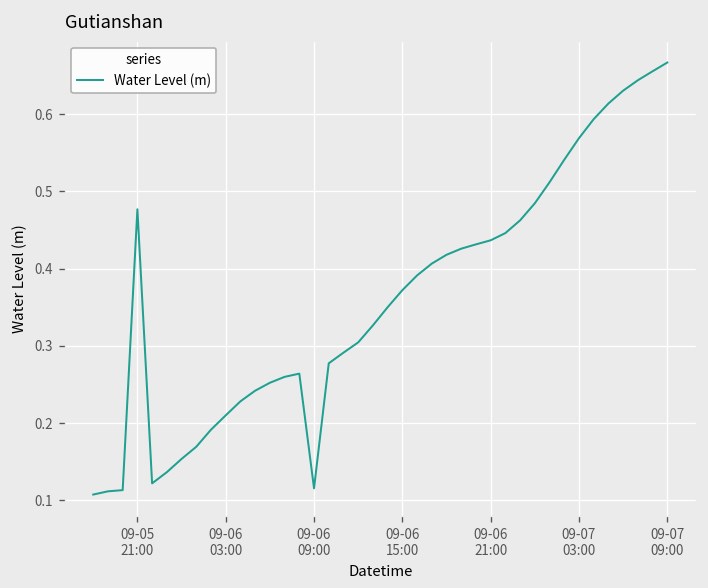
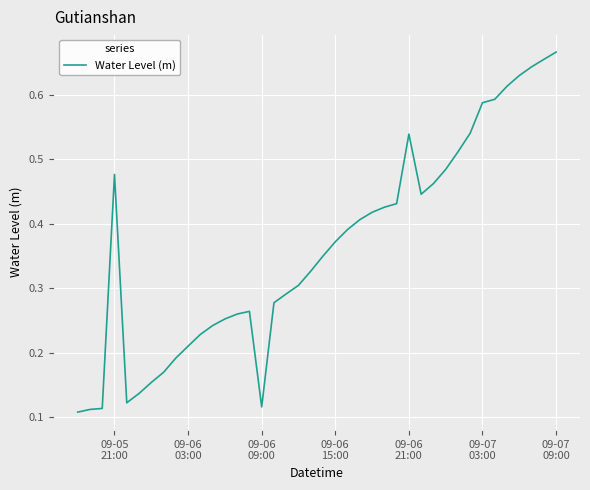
09-06 21:00: 0.44 -> 0.54
09-07 03:00: 0.57 -> 0.59
